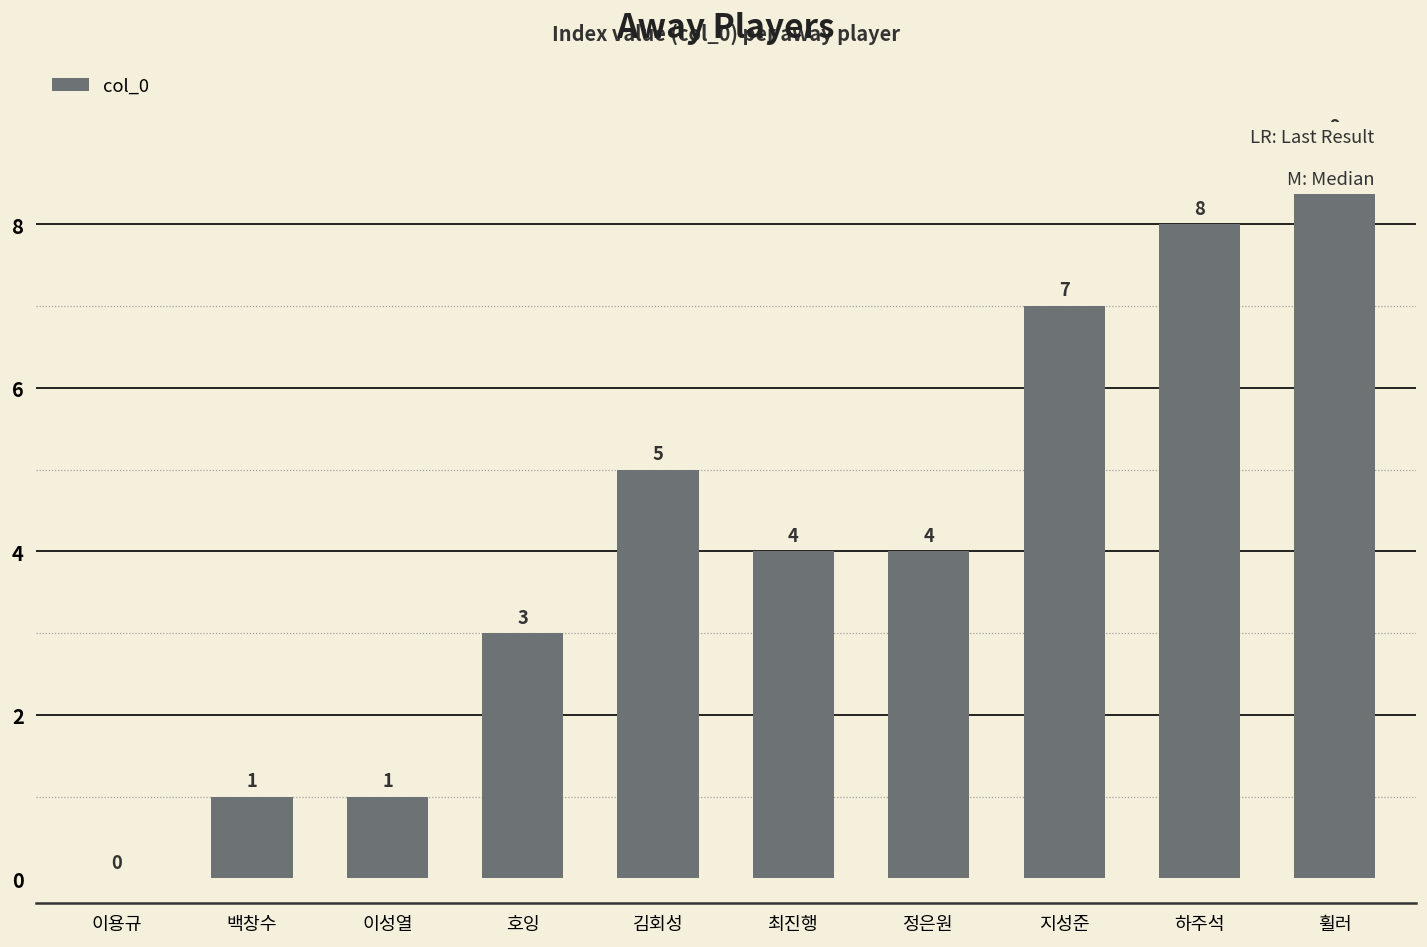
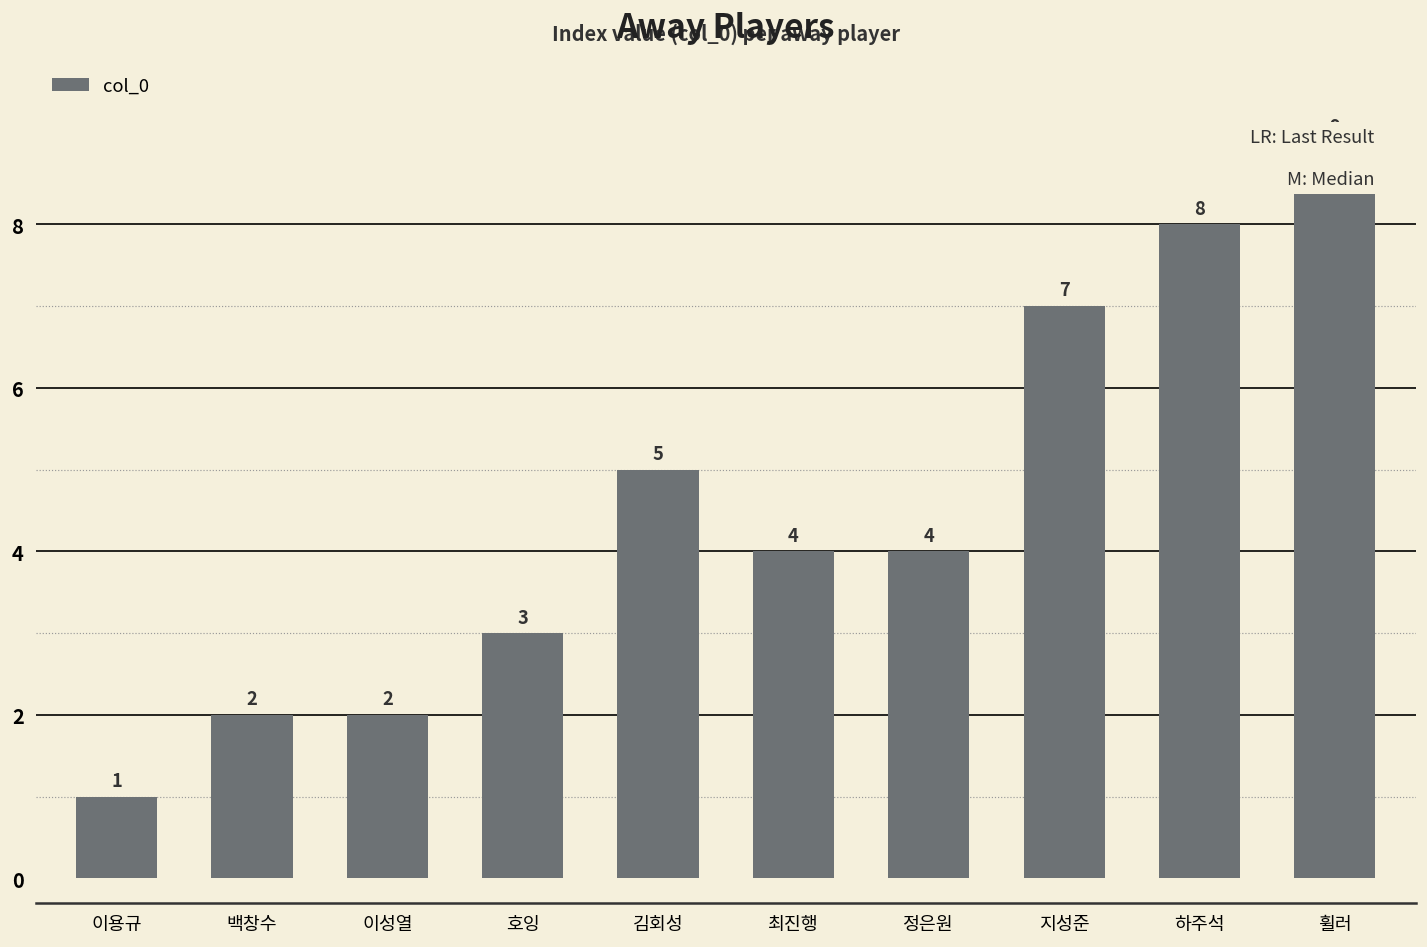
이용규: 0 -> 1
백창수: 1 -> 2
이성열: 1 -> 2
